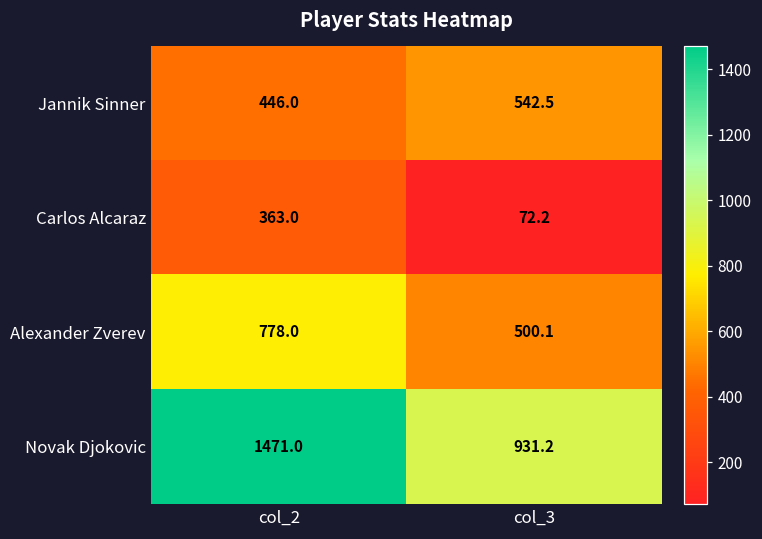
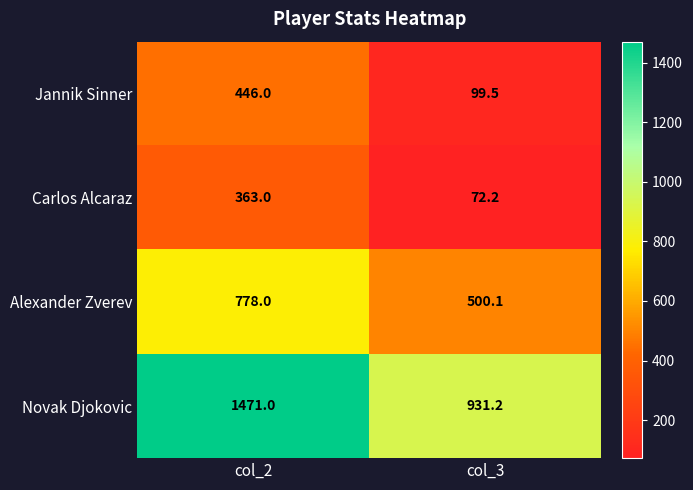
Jannik Sinner, col_3: 542.5 -> 99.5
